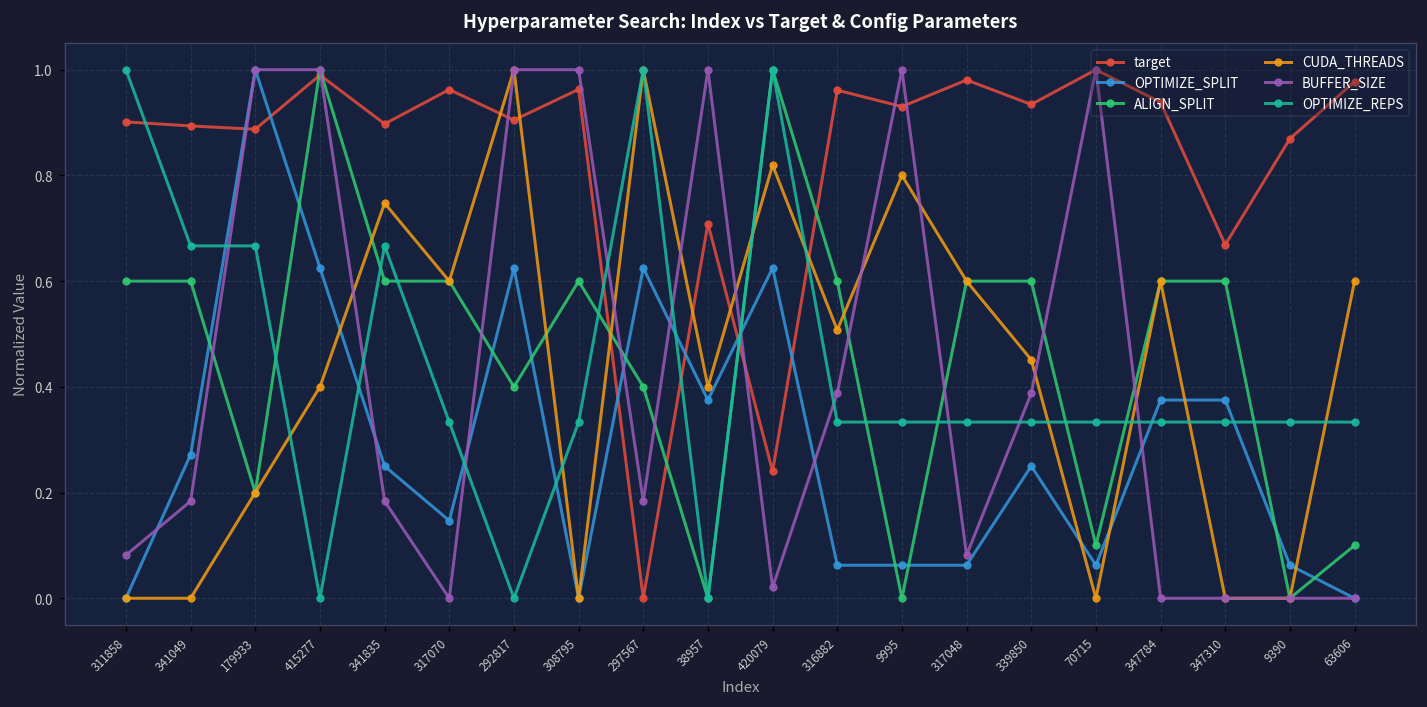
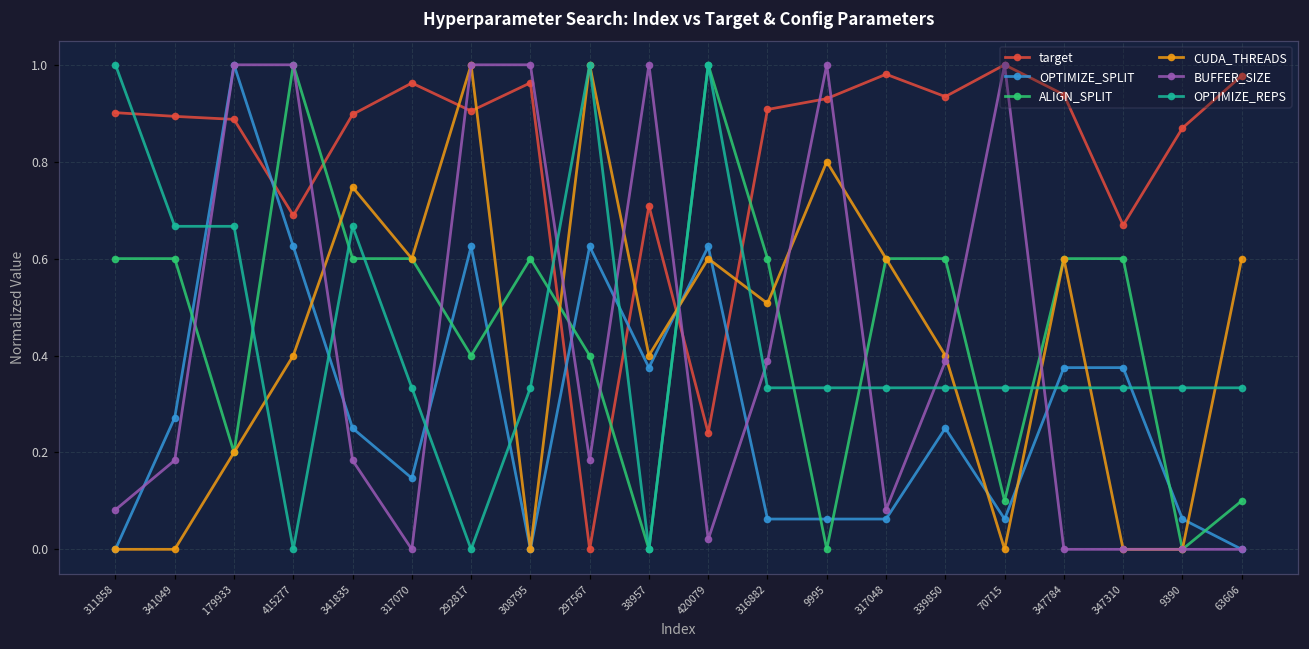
target, 415277: 0.99 -> 0.69
CUDA_THREADS, 420079: 0.82 -> 0.60
target, 316882: 0.96 -> 0.91
CUDA_THREADS, 339850: 0.45 -> 0.40
